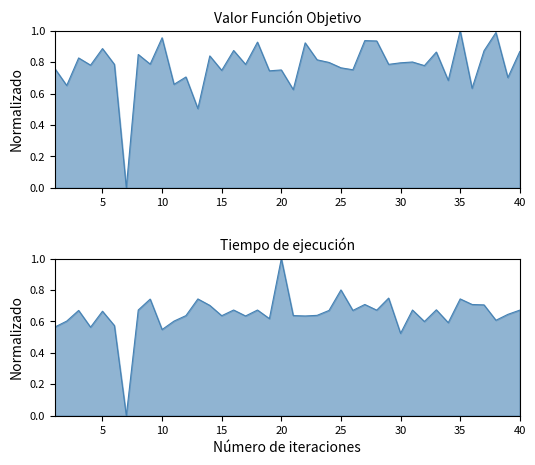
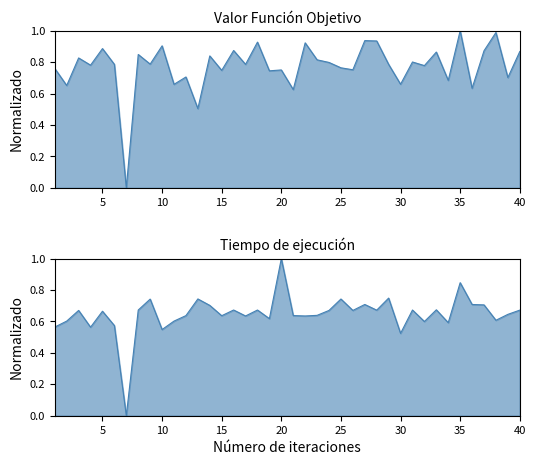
Valor Función Objetivo, 10: 0.96 -> 0.90
Valor Función Objetivo, 30: 0.80 -> 0.66
Tiempo de ejecución, 25: 0.80 -> 0.74
Tiempo de ejecución, 35: 0.74 -> 0.85
